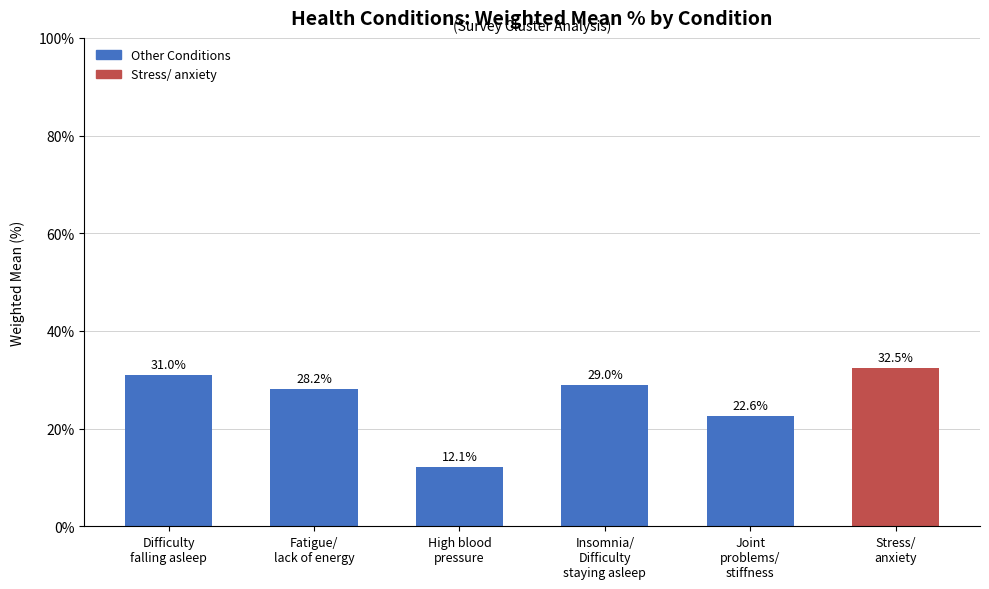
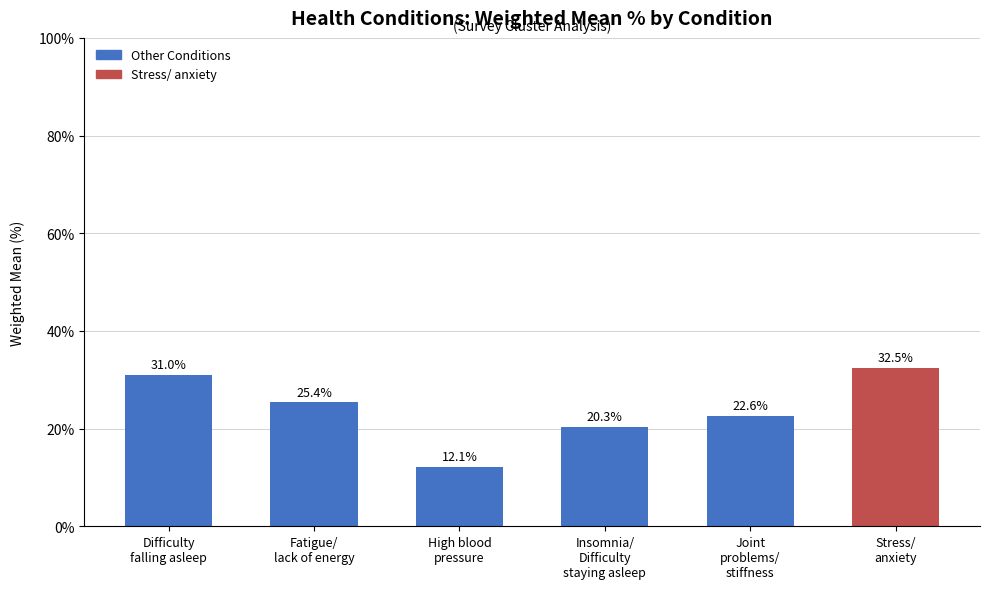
Fatigue/ lack of energy: 28.2% -> 25.4%
Insomnia/ Difficulty staying asleep: 29.0% -> 20.3%
